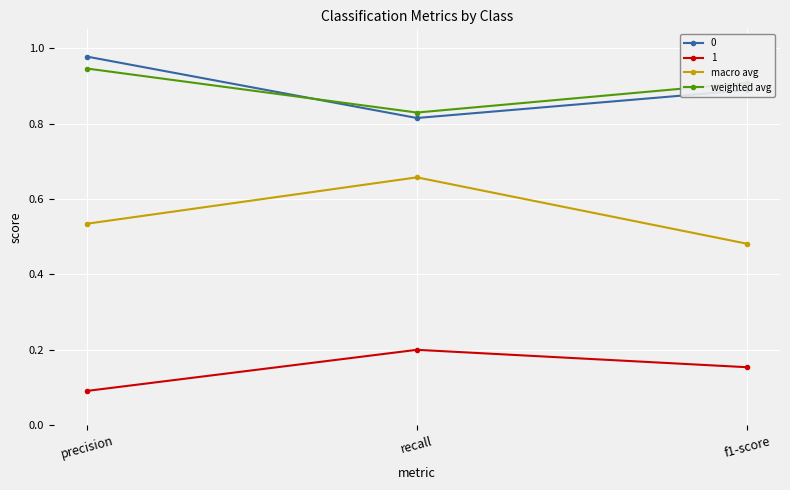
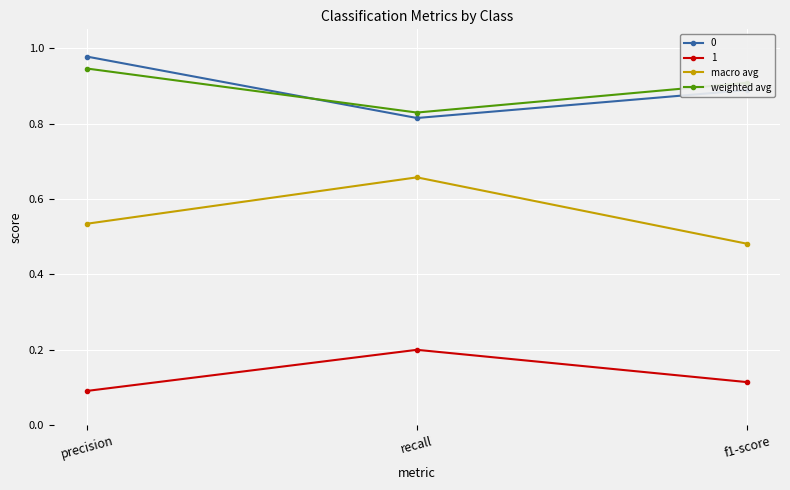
1, f1-score: 0.15 -> 0.11
